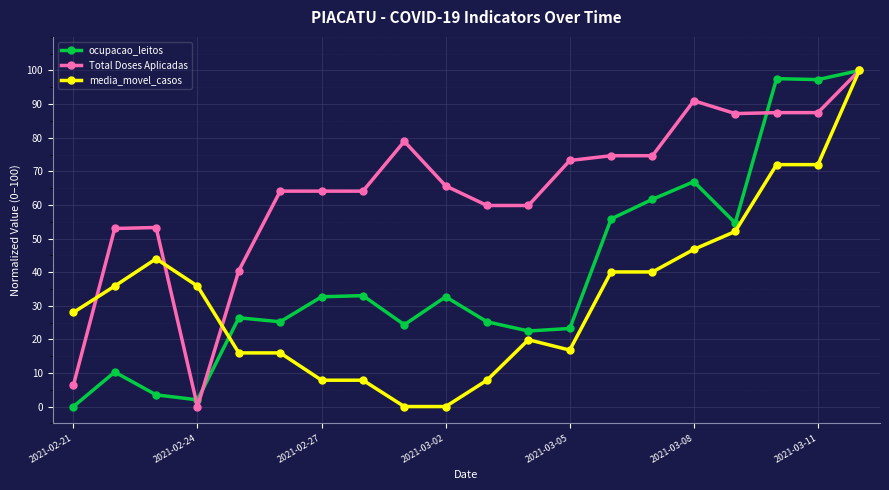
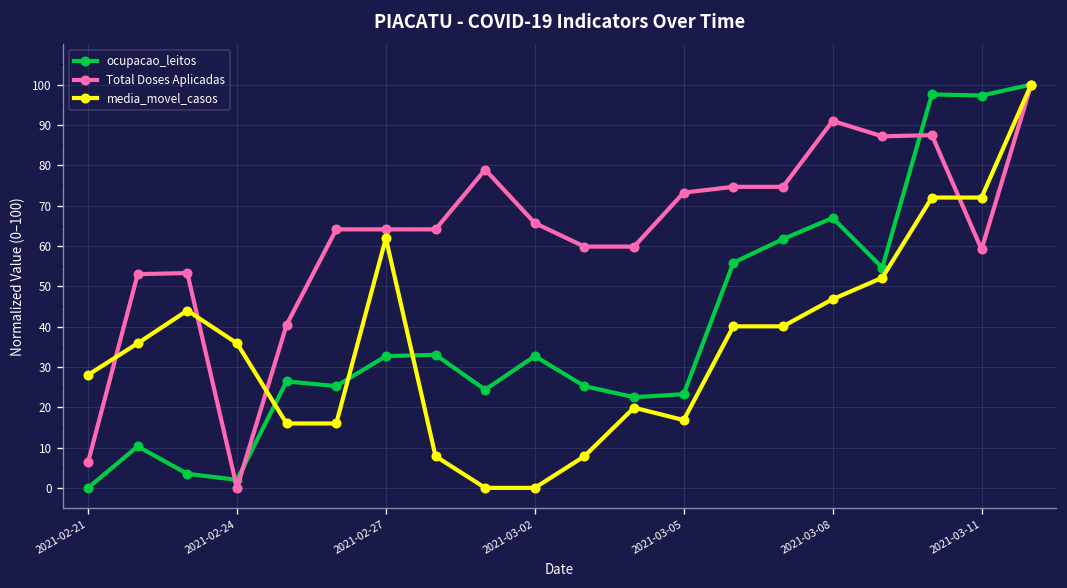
media_movel_casos, 2021-02-27: 8 -> 62
Total Doses Aplicadas, 2021-03-11: 87 -> 59
